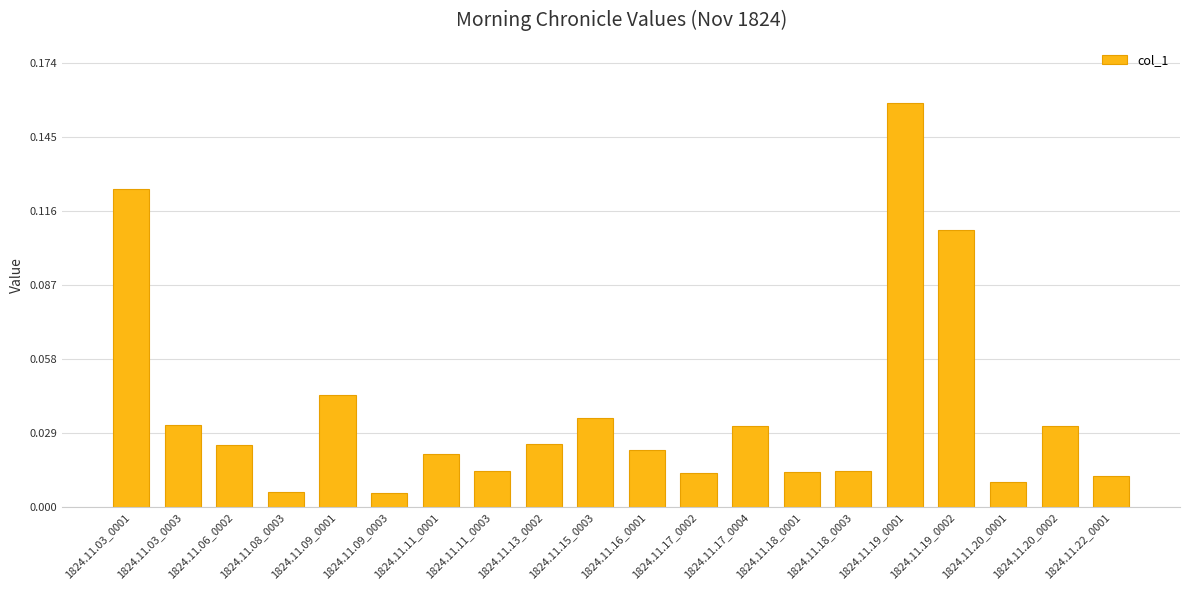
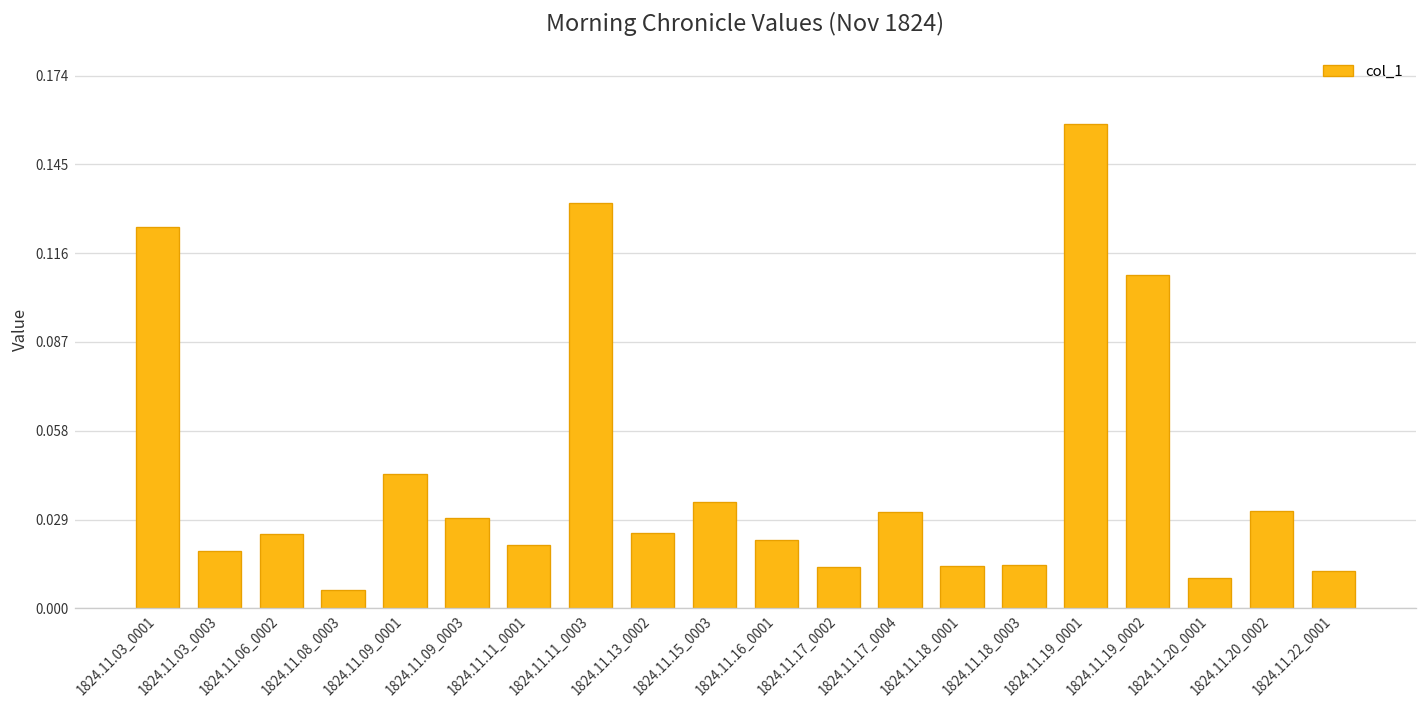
1824.11.03_0003: 0.032 -> 0.019
1824.11.09_0003: 0.005 -> 0.029
1824.11.11_0003: 0.014 -> 0.132
